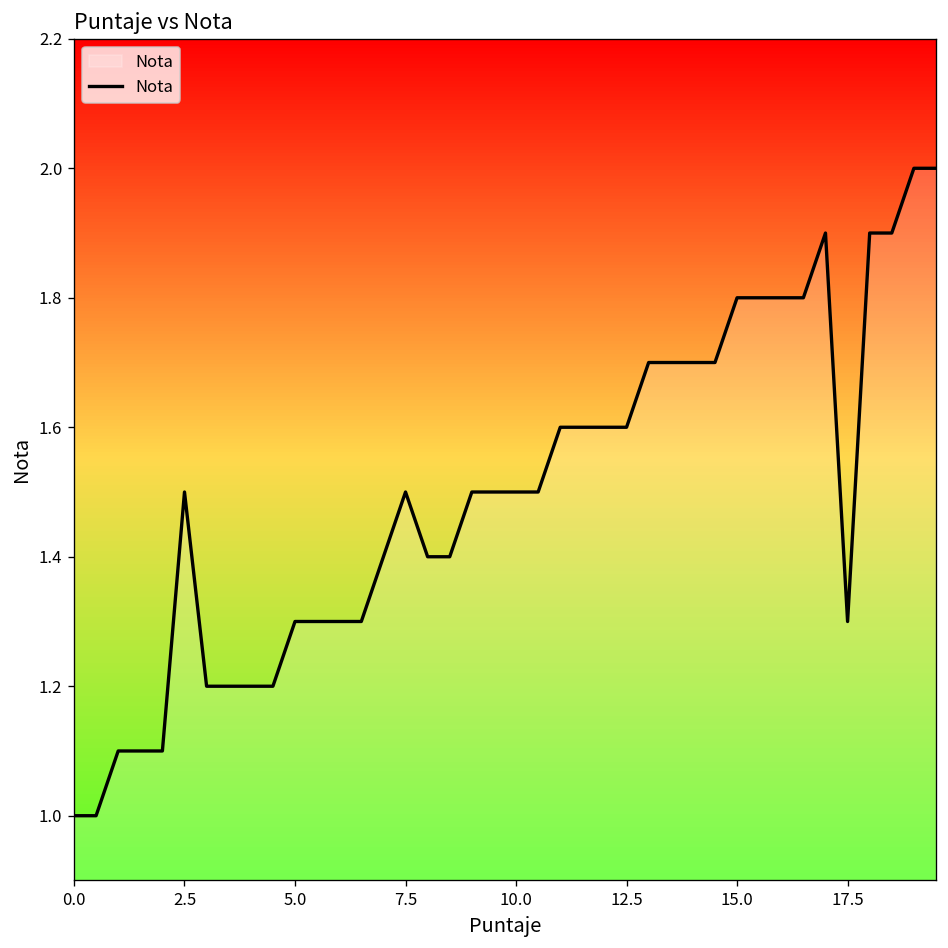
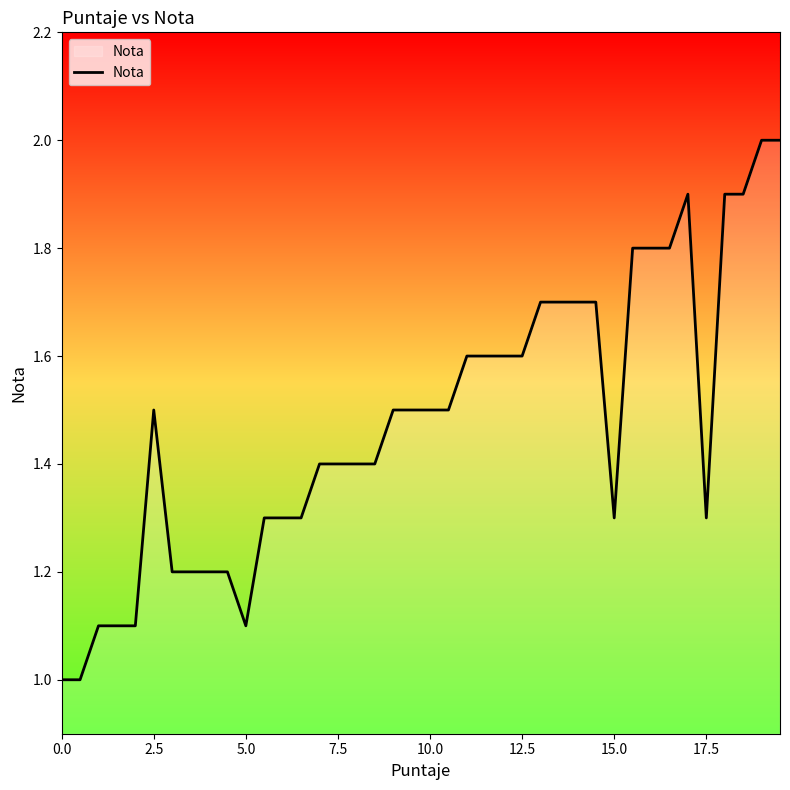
5.0: 1.3 -> 1.1
7.5: 1.5 -> 1.4
15.0: 1.8 -> 1.3
